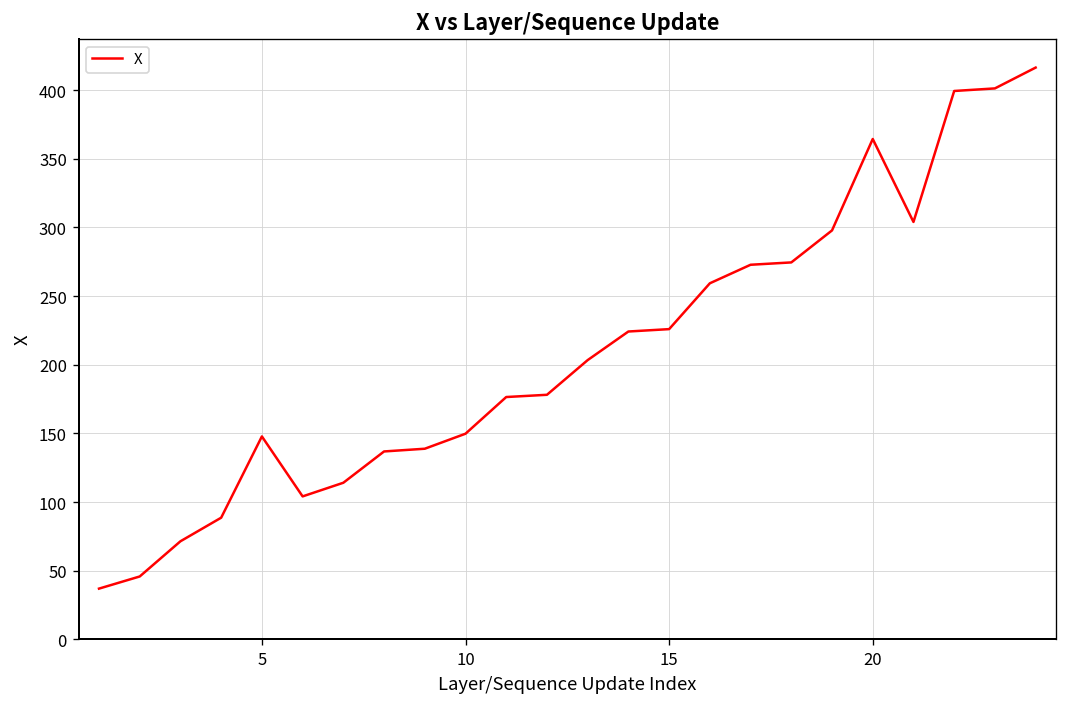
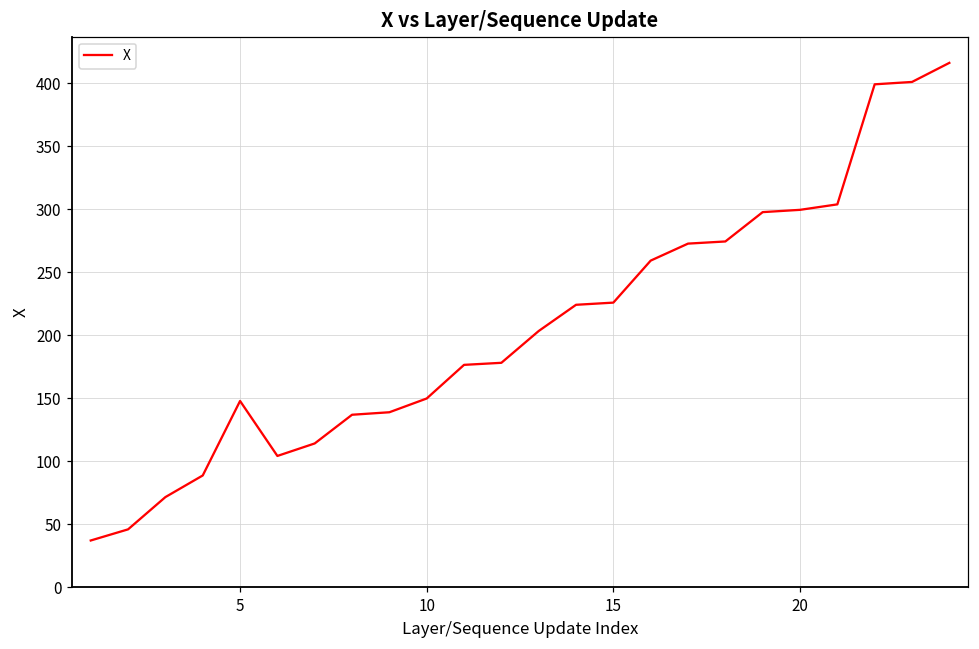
20: 364 -> 300
